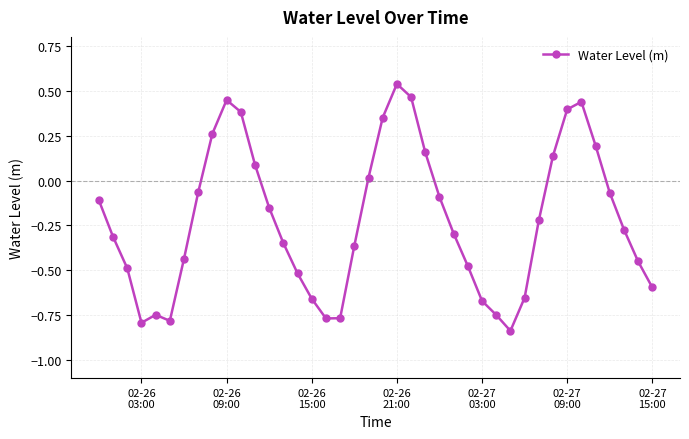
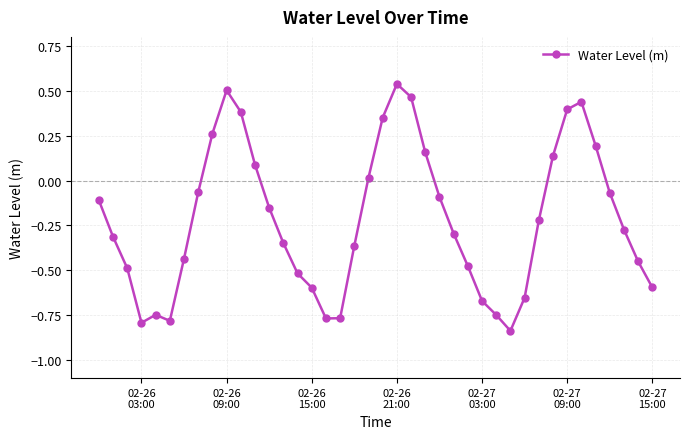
02-26 09:00: 0.45 -> 0.50
02-26 15:00: -0.66 -> -0.60
